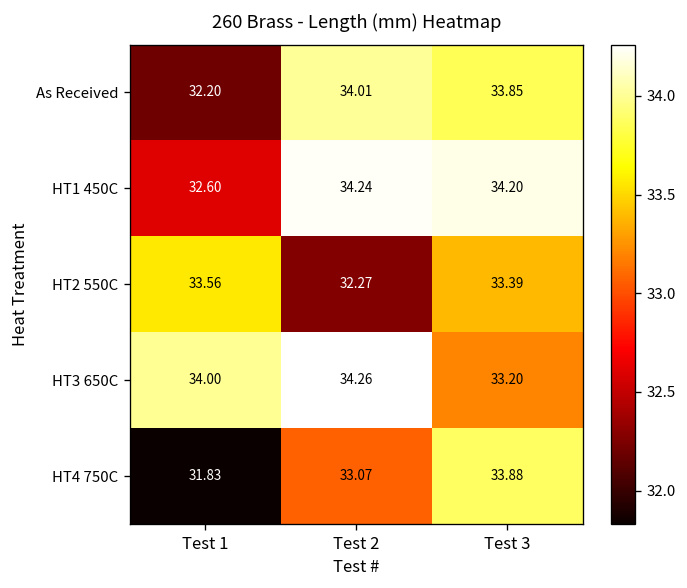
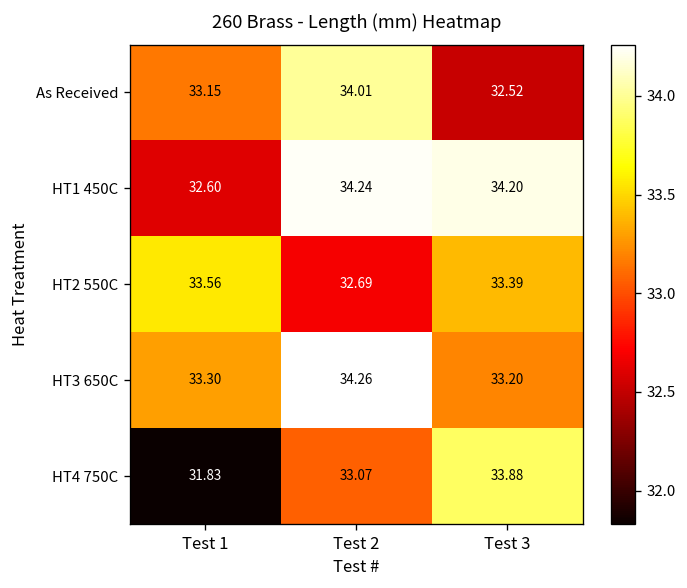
As Received, Test 1: 32.20 -> 33.15
As Received, Test 3: 33.85 -> 32.52
HT2 550C, Test 2: 32.27 -> 32.69
HT3 650C, Test 1: 34.00 -> 33.30
